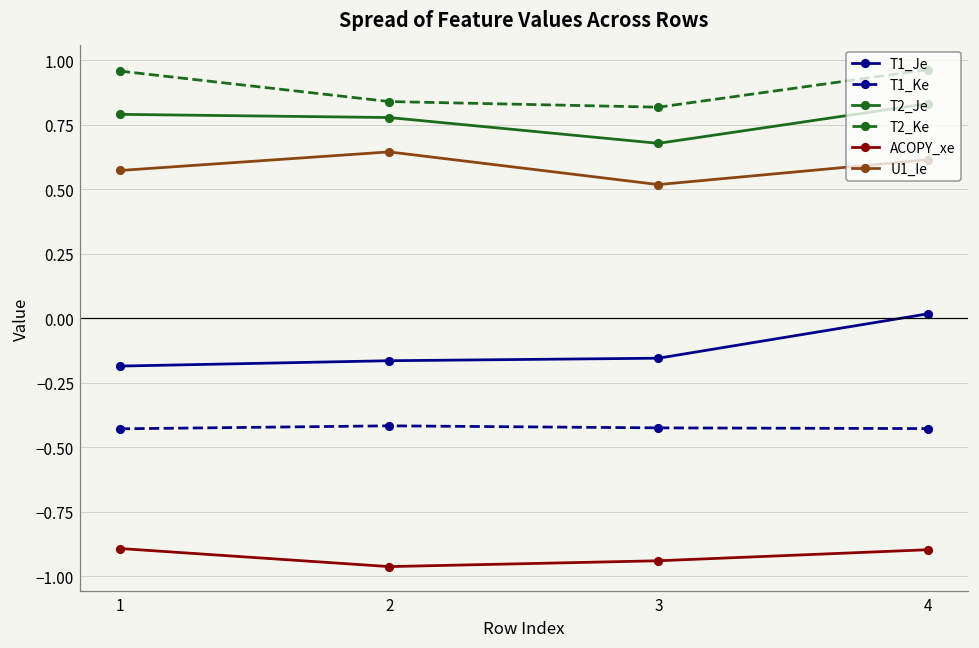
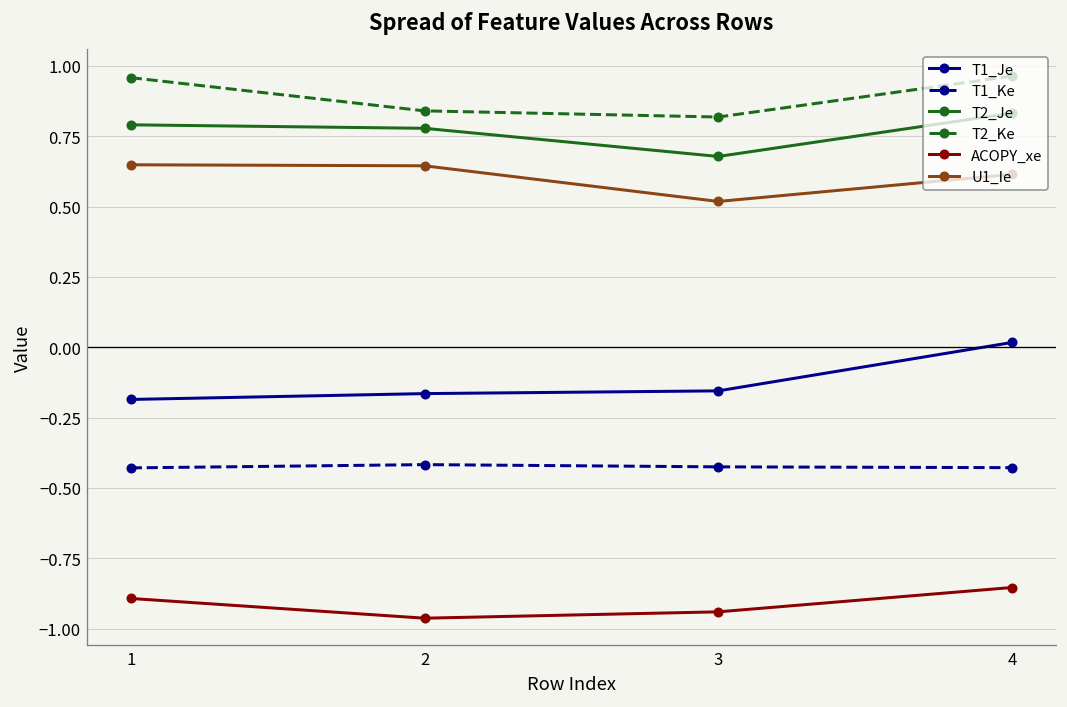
U1_Ie, 1: 0.57 -> 0.65
ACOPY_xe, 4: -0.90 -> -0.85
